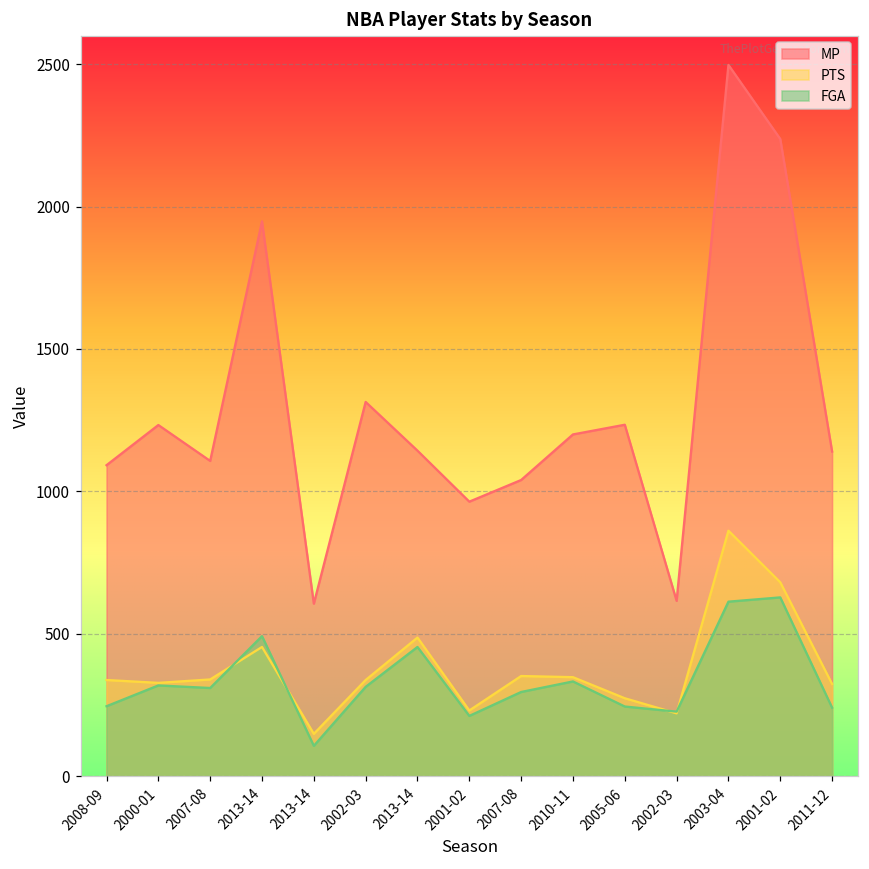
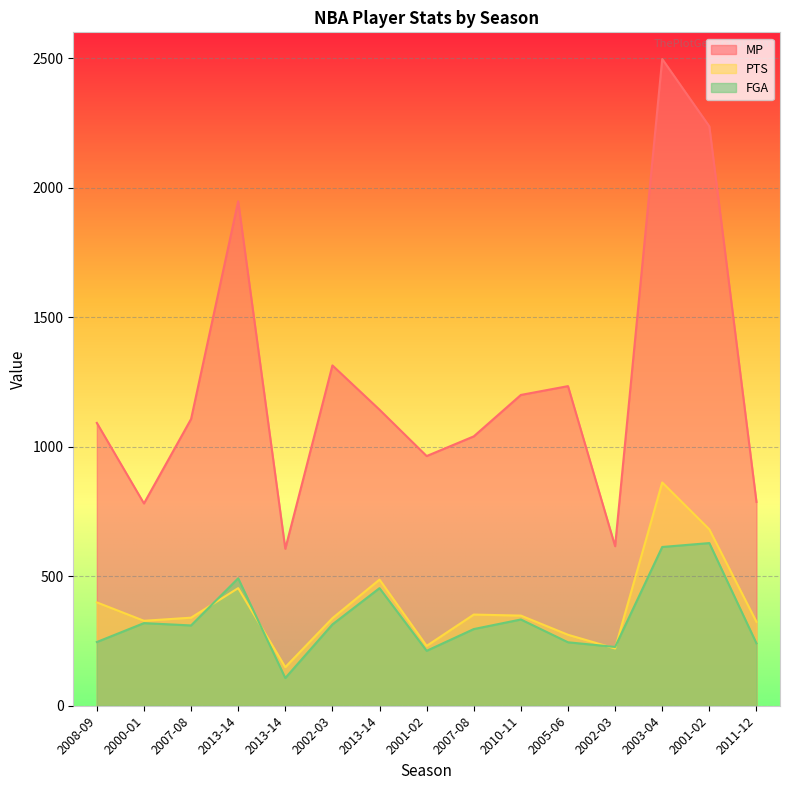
PTS, 2008-09: 340 -> 400
MP, 2000-01: 1230 -> 780
MP, 2011-12: 1140 -> 790
